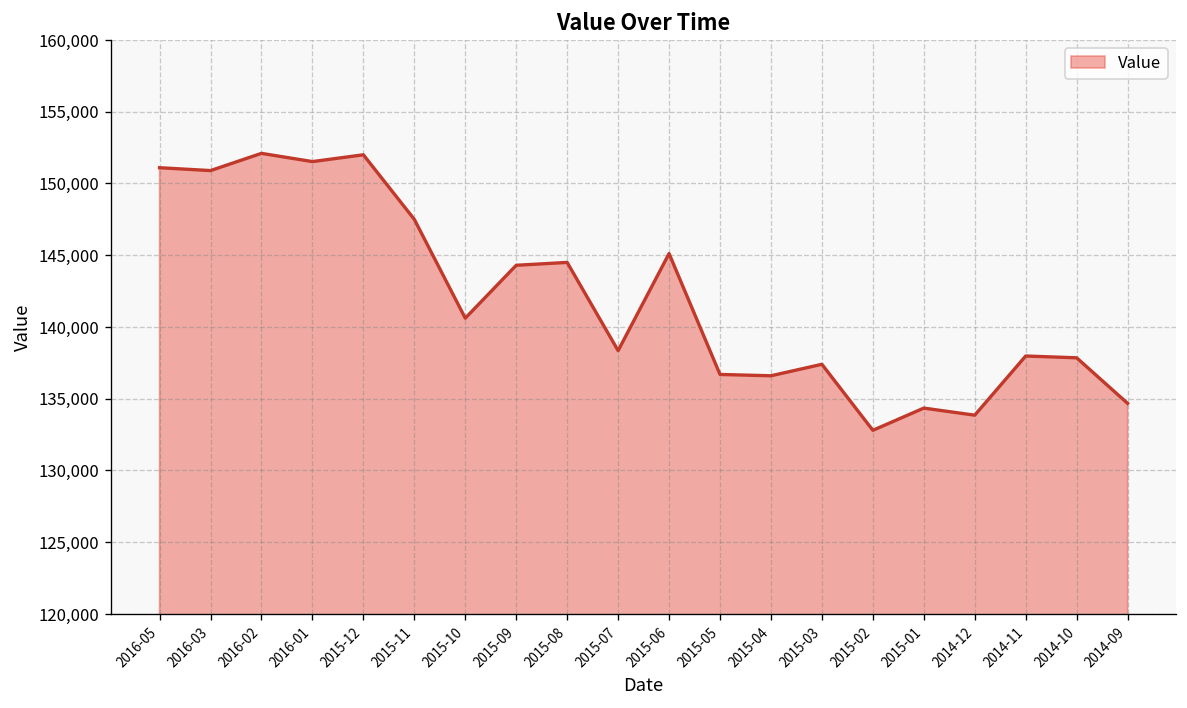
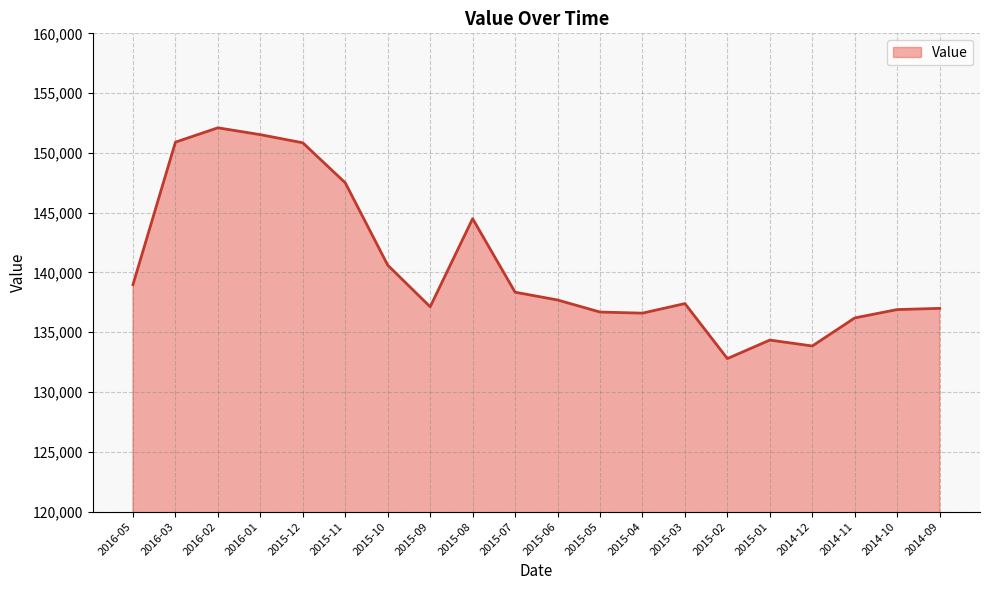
2016-05: 151,100 -> 139,000
2015-12: 152,000 -> 150,800
2015-09: 144,300 -> 137,100
2015-06: 145,100 -> 137,700
2014-11: 138,000 -> 136,200
2014-10: 137,900 -> 136,900
2014-09: 134,700 -> 137,000
